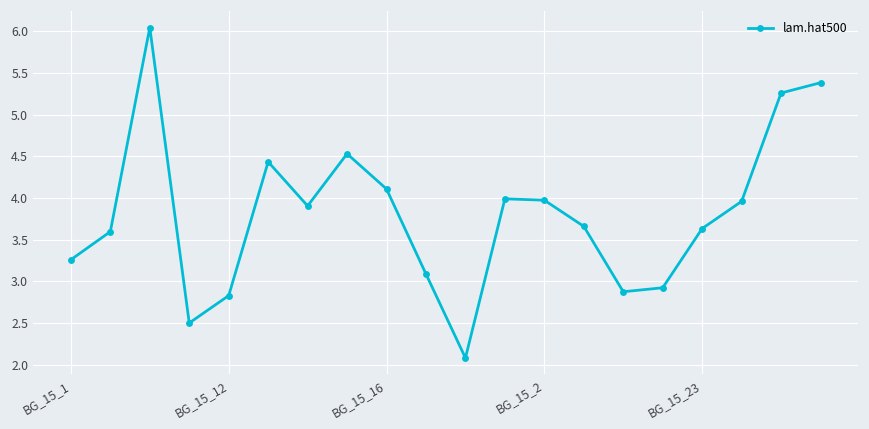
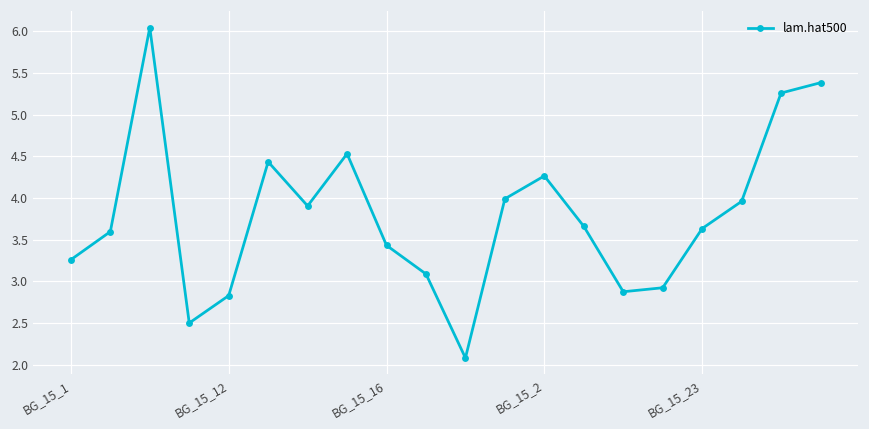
BG_15_16: 4.1 -> 3.4
BG_15_2: 4.0 -> 4.3
